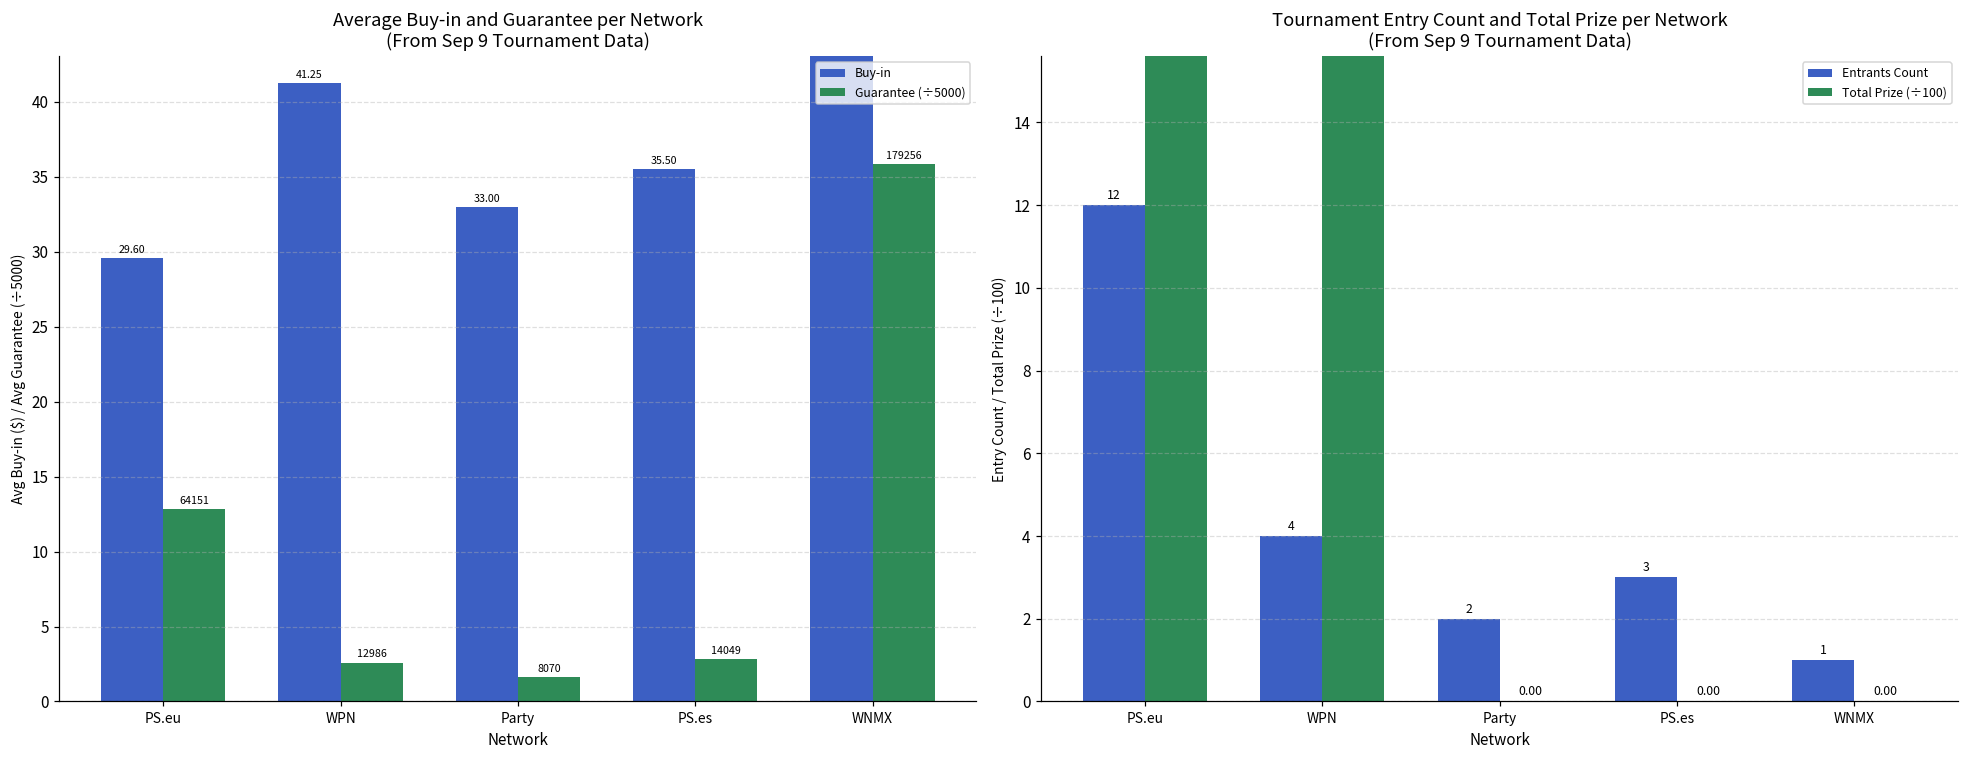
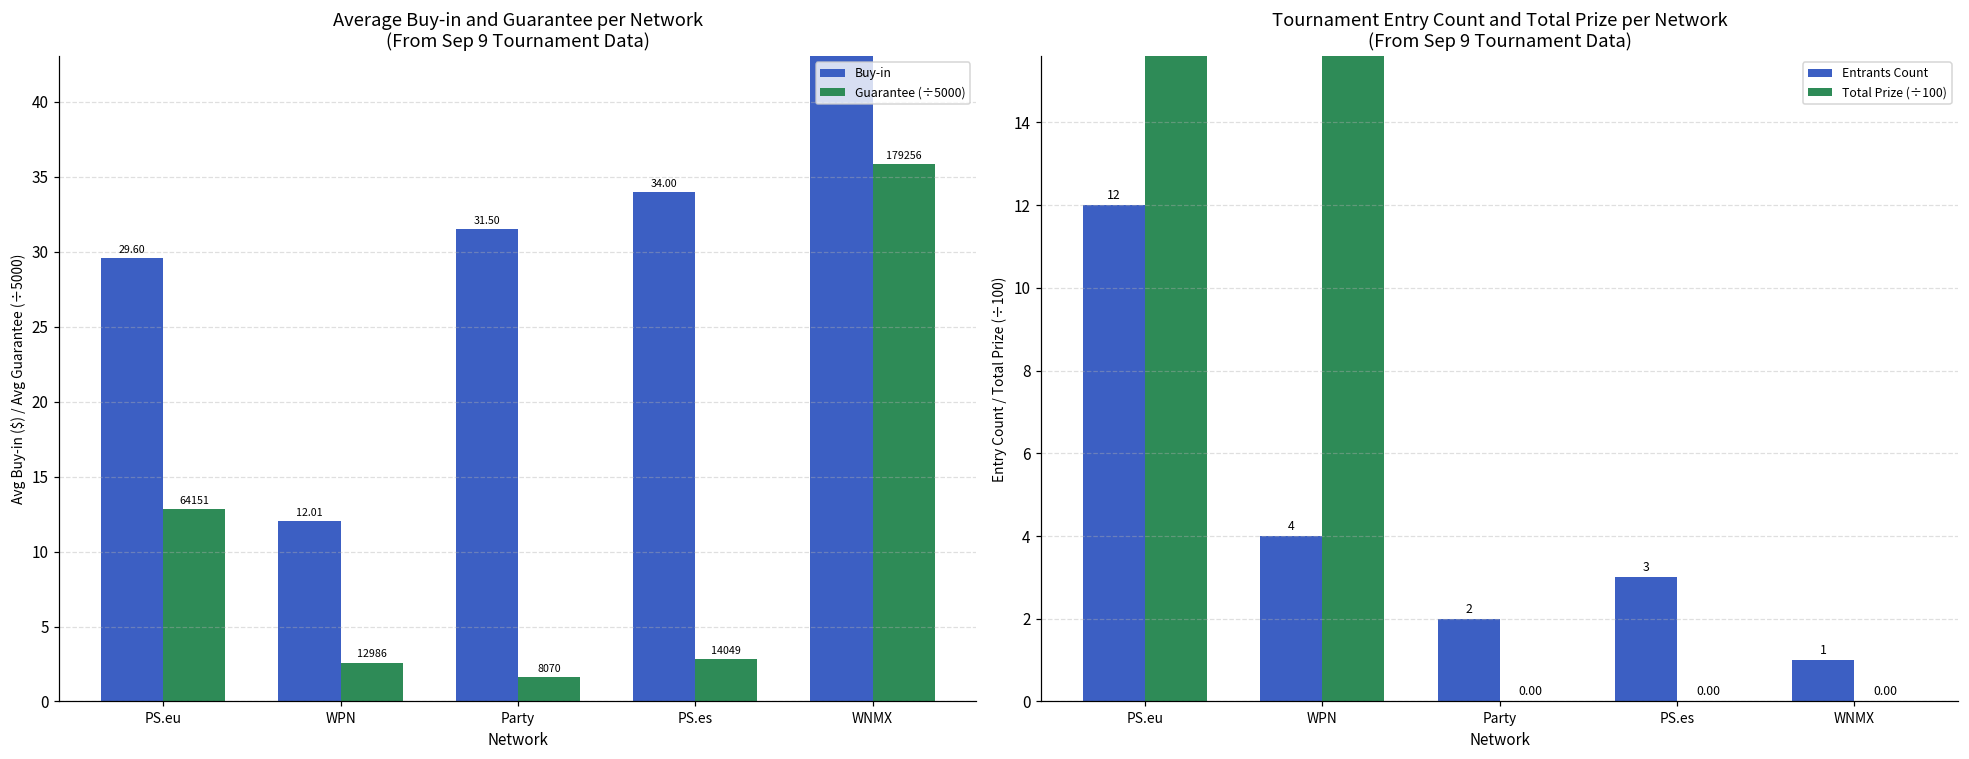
Average Buy-in and Guarantee per Network (From Sep 9 Tournament Data), Buy-in, WPN: 41.25 -> 12.01
Average Buy-in and Guarantee per Network (From Sep 9 Tournament Data), Buy-in, Party: 33.00 -> 31.50
Average Buy-in and Guarantee per Network (From Sep 9 Tournament Data), Buy-in, PS.es: 35.50 -> 34.00
